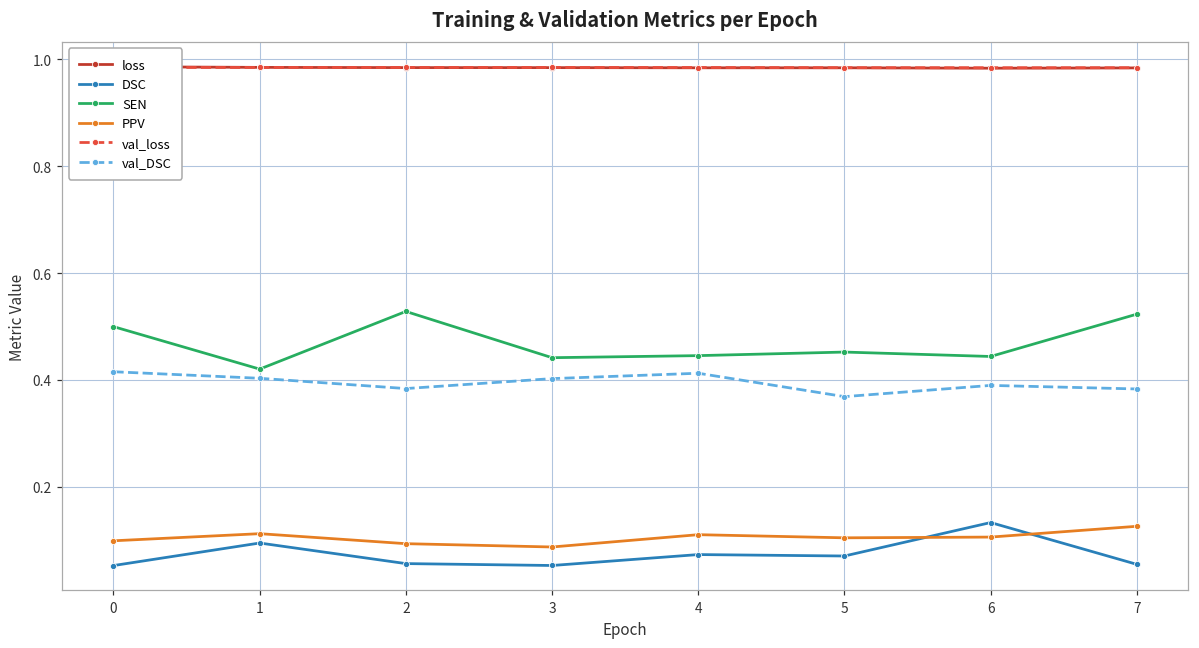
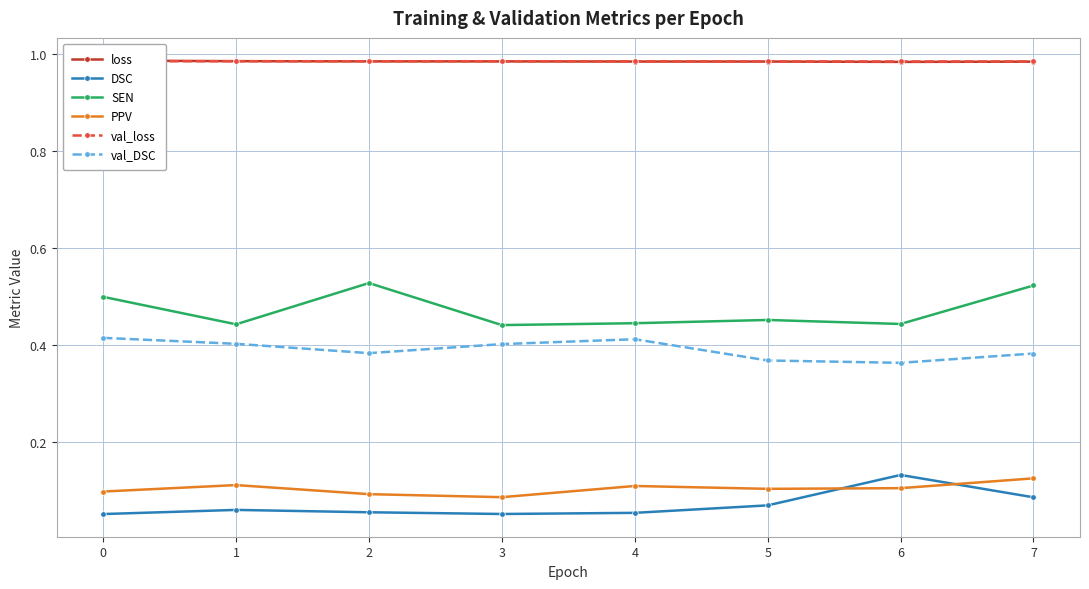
DSC, 1: 0.09 -> 0.06
SEN, 1: 0.42 -> 0.44
DSC, 4: 0.07 -> 0.05
val_DSC, 6: 0.39 -> 0.36
DSC, 7: 0.05 -> 0.09
